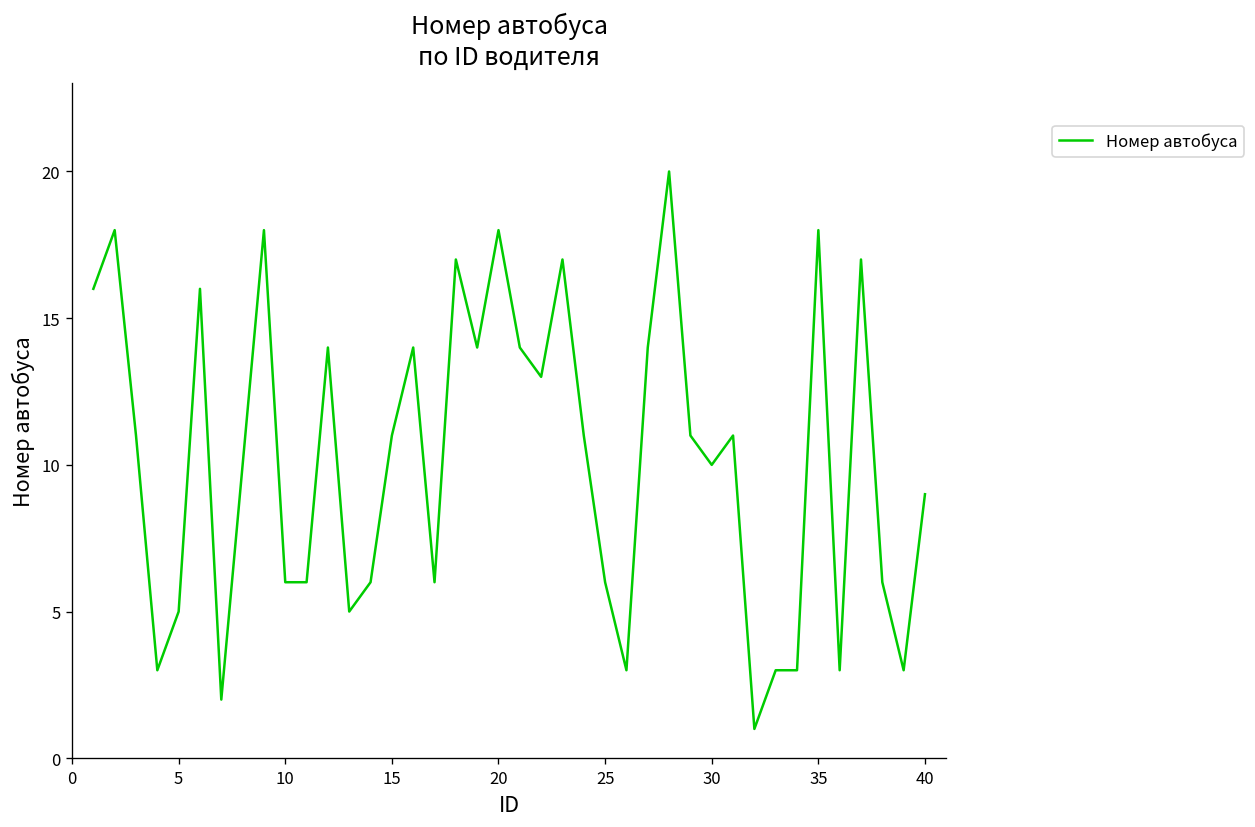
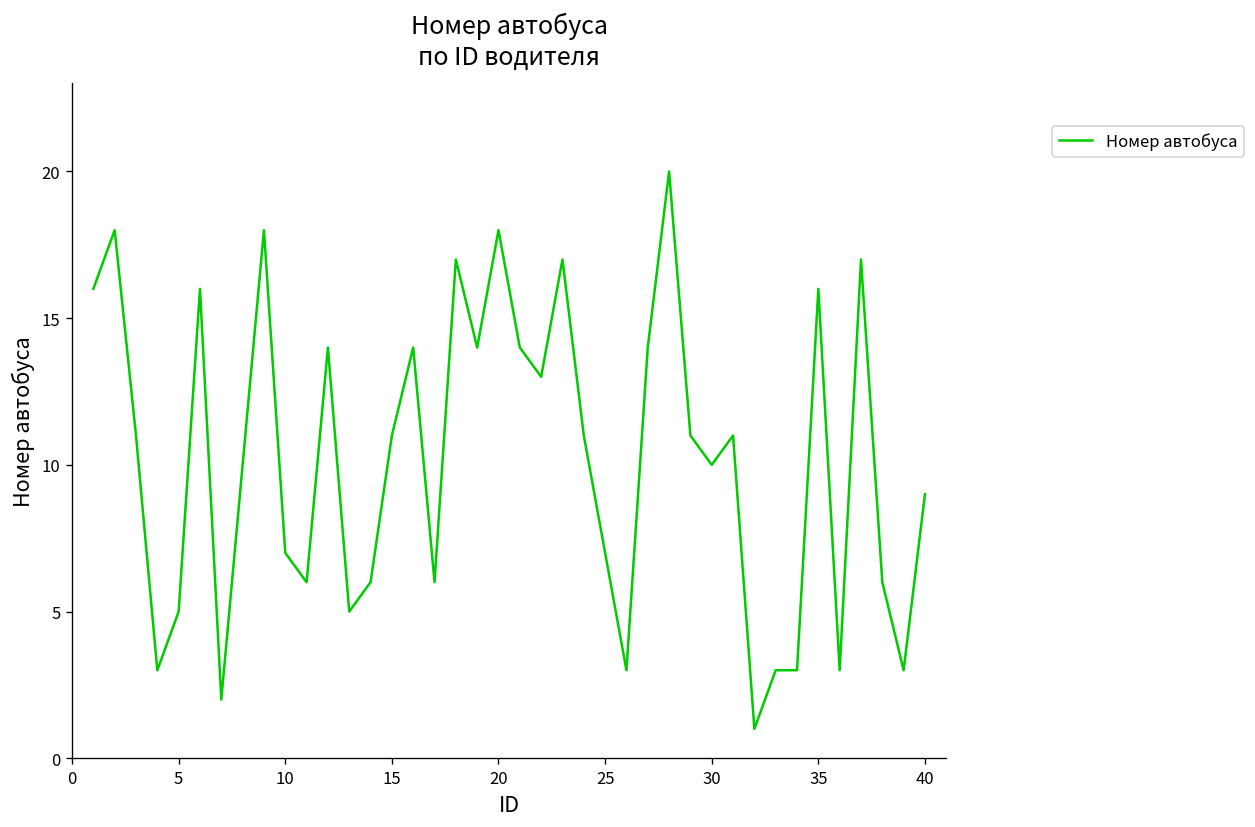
10: 6 -> 7
25: 6 -> 7
35: 18 -> 16
